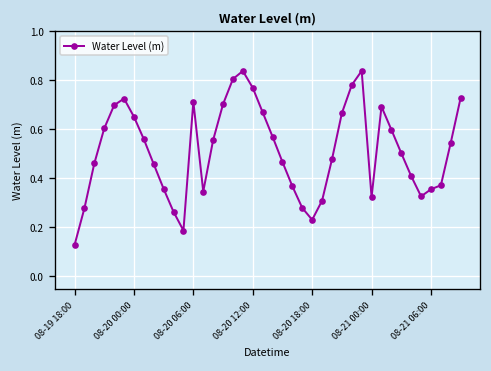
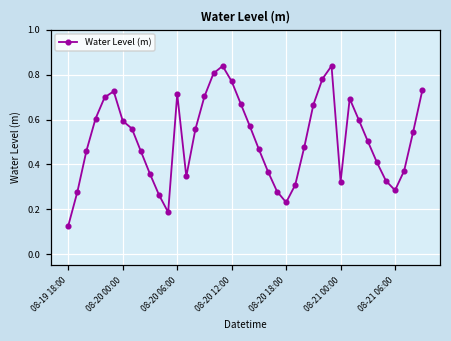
08-20 00:00: 0.65 -> 0.59
08-21 06:00: 0.36 -> 0.28
